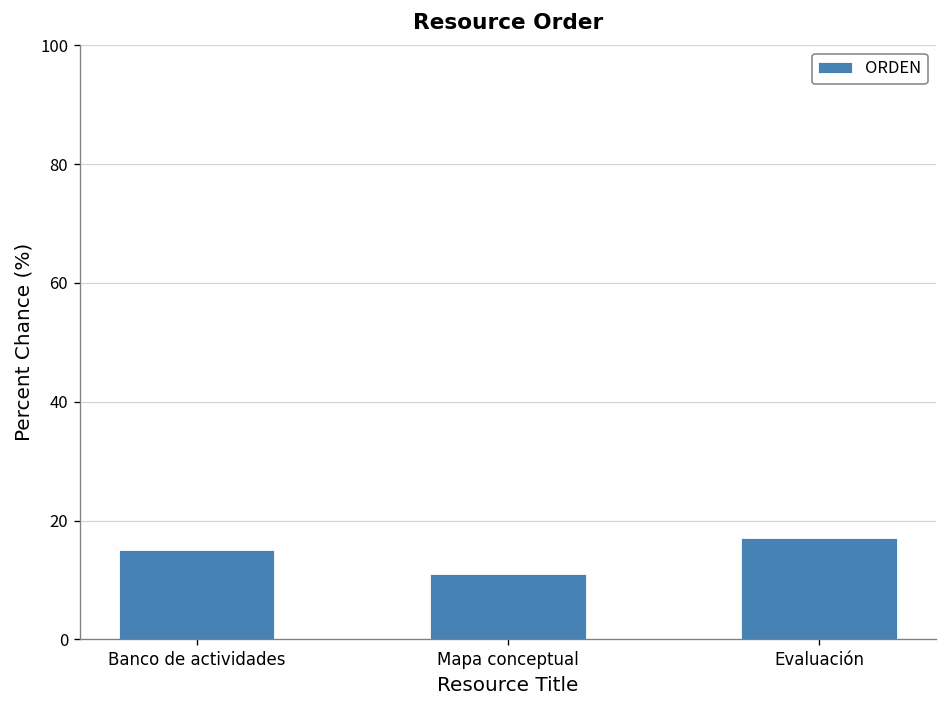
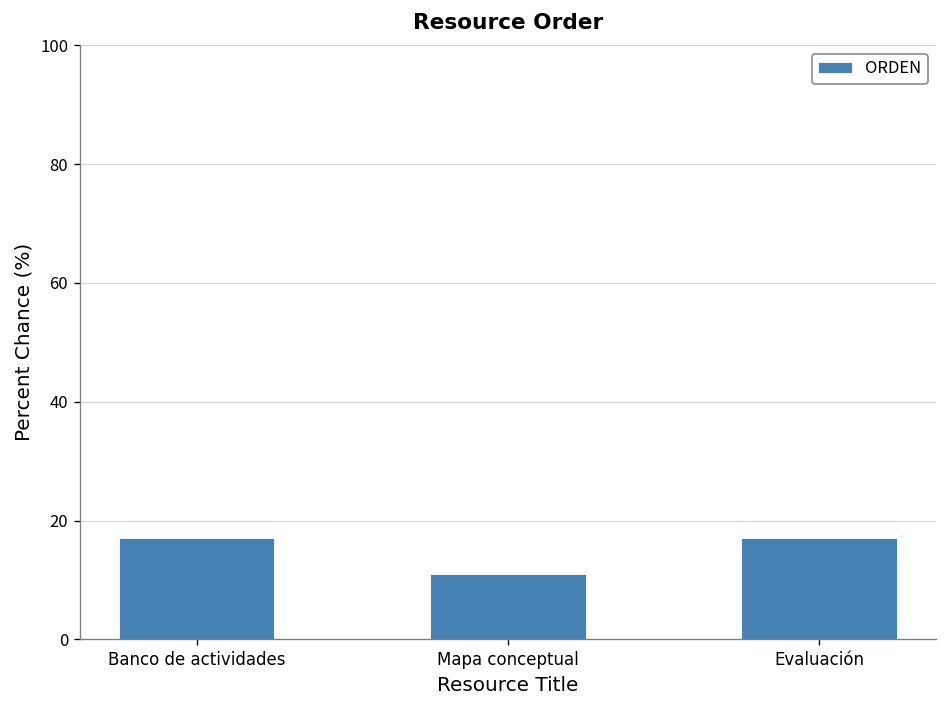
Banco de actividades: 15 -> 17
